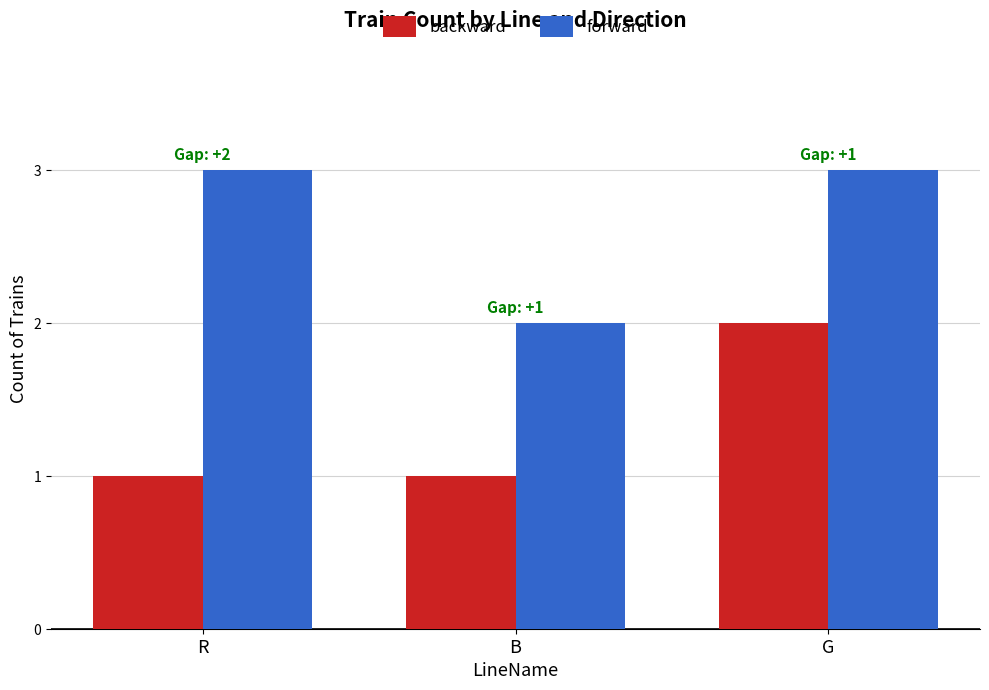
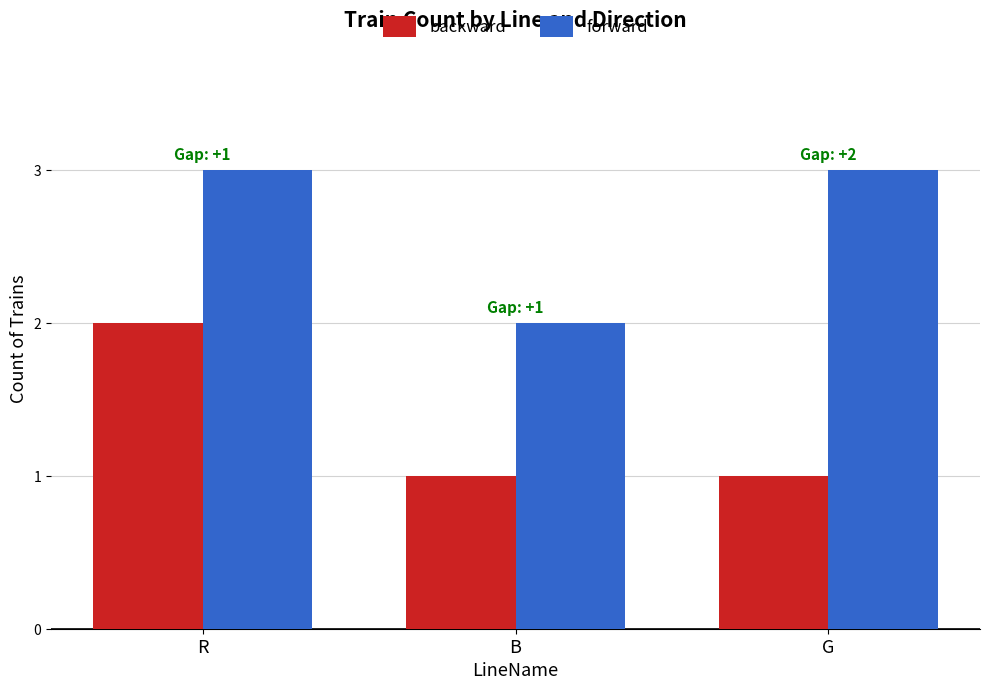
backward, R: +1 -> +2
backward, G: +2 -> +1
